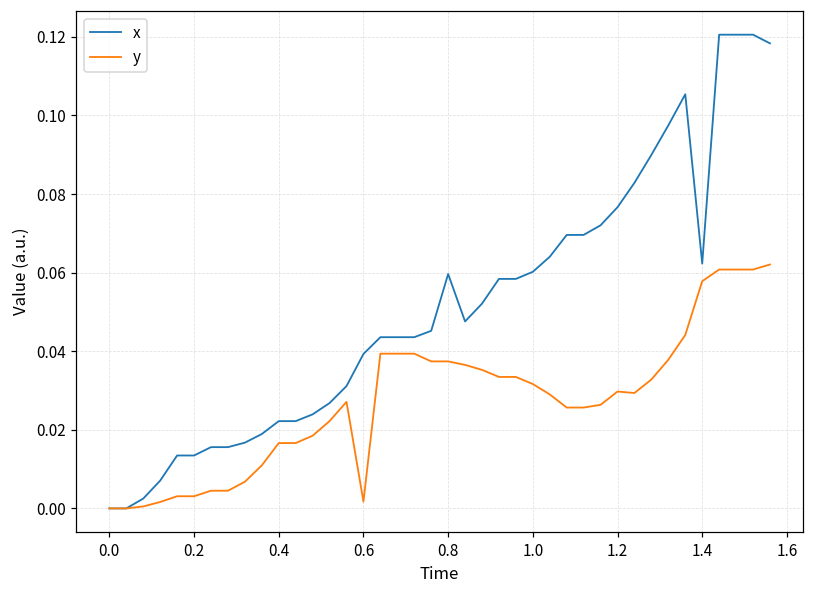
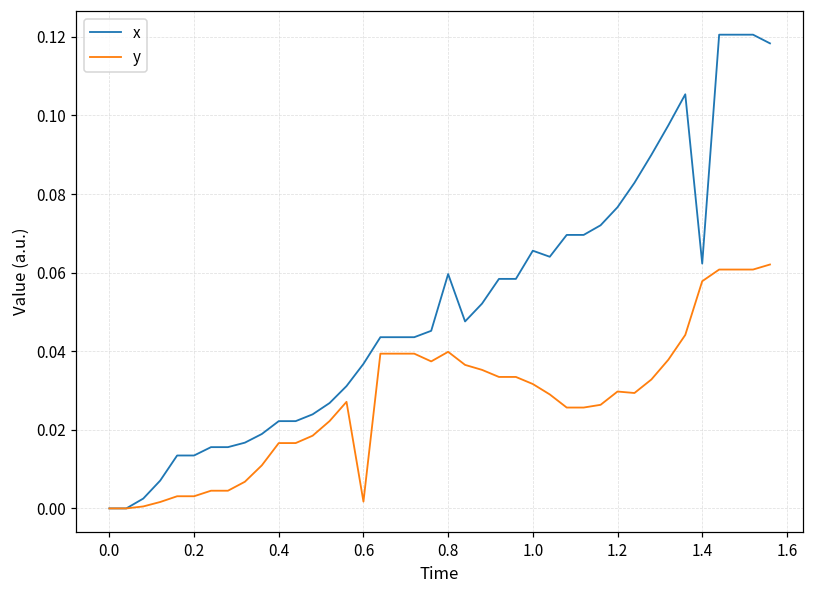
x, 0.6: 0.039 -> 0.037
y, 0.8: 0.037 -> 0.040
x, 1.0: 0.060 -> 0.066
